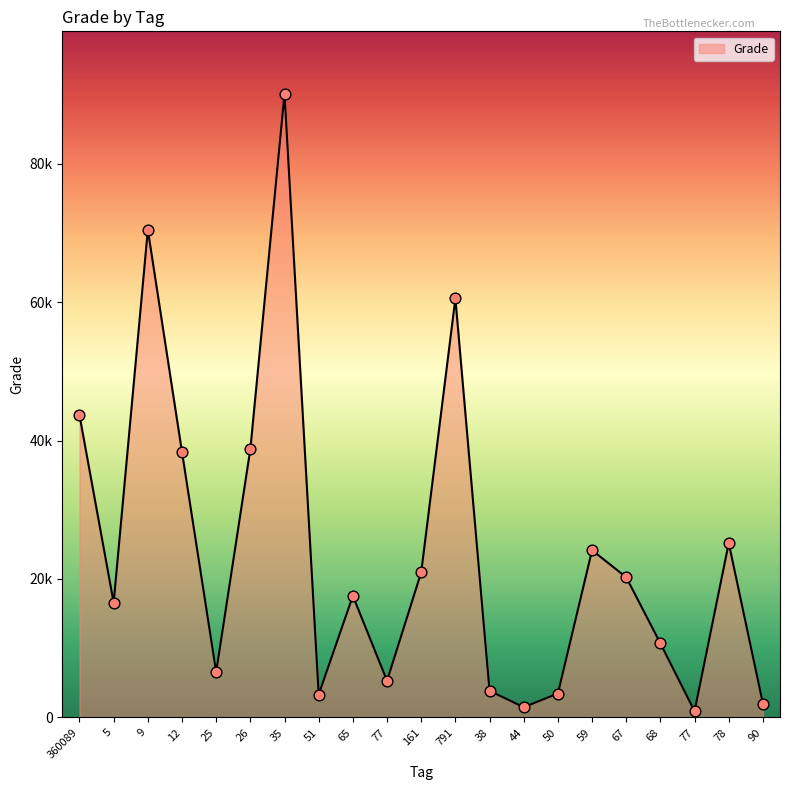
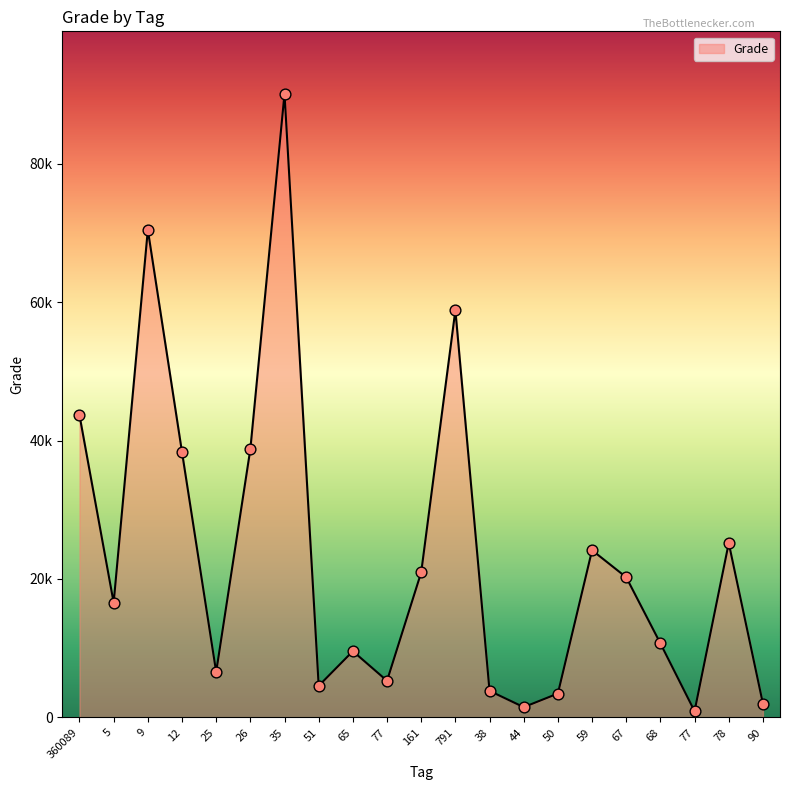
51: 3000 -> 5000
65: 18000 -> 10000
791: 61000 -> 59000
